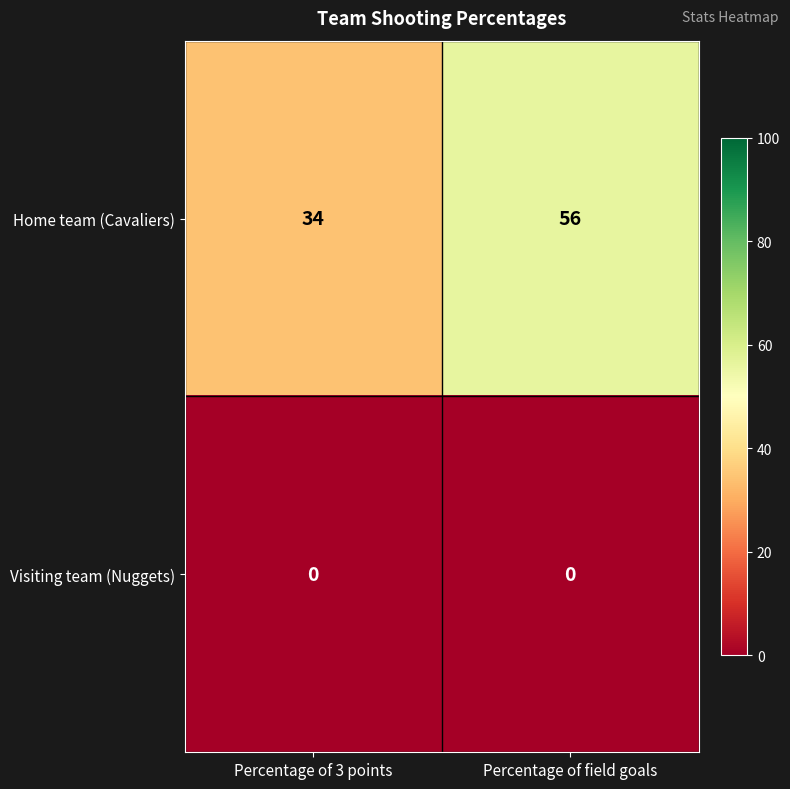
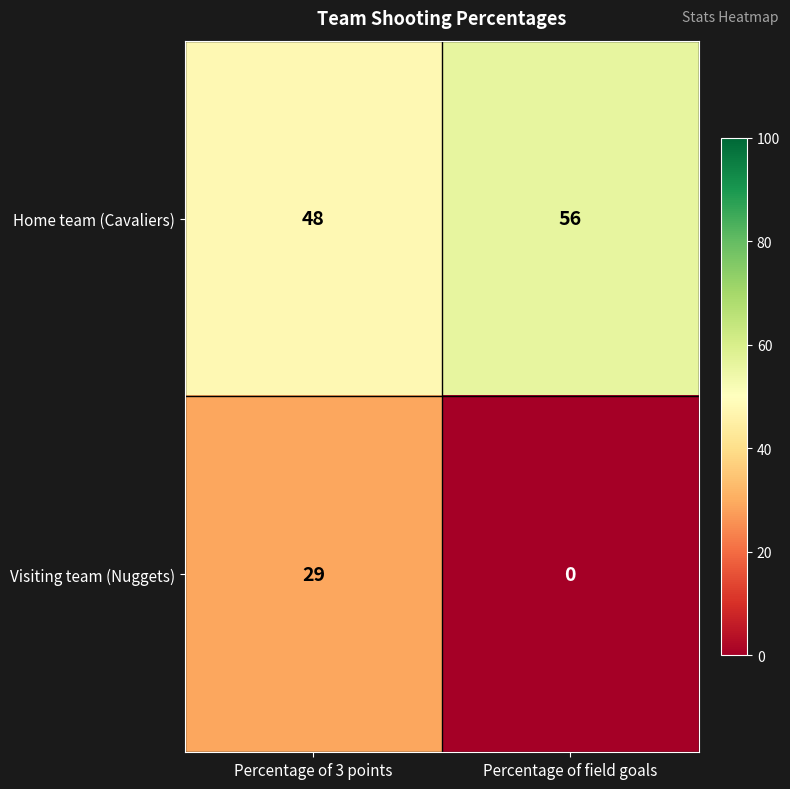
Home team (Cavaliers), Percentage of 3 points: 34 -> 48
Visiting team (Nuggets), Percentage of 3 points: 0 -> 29
